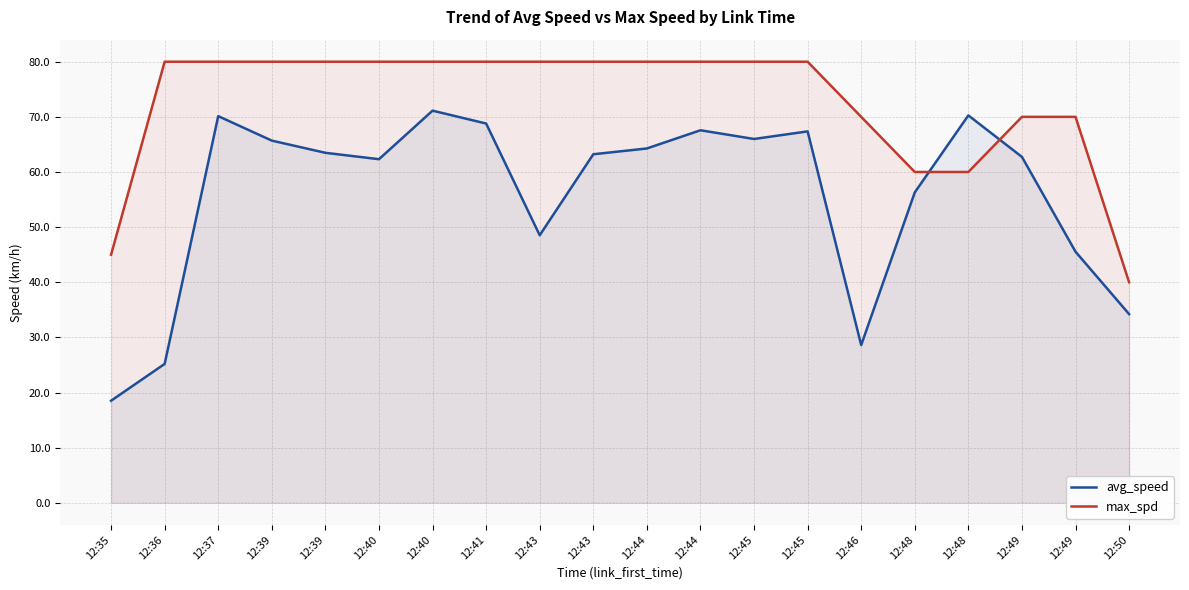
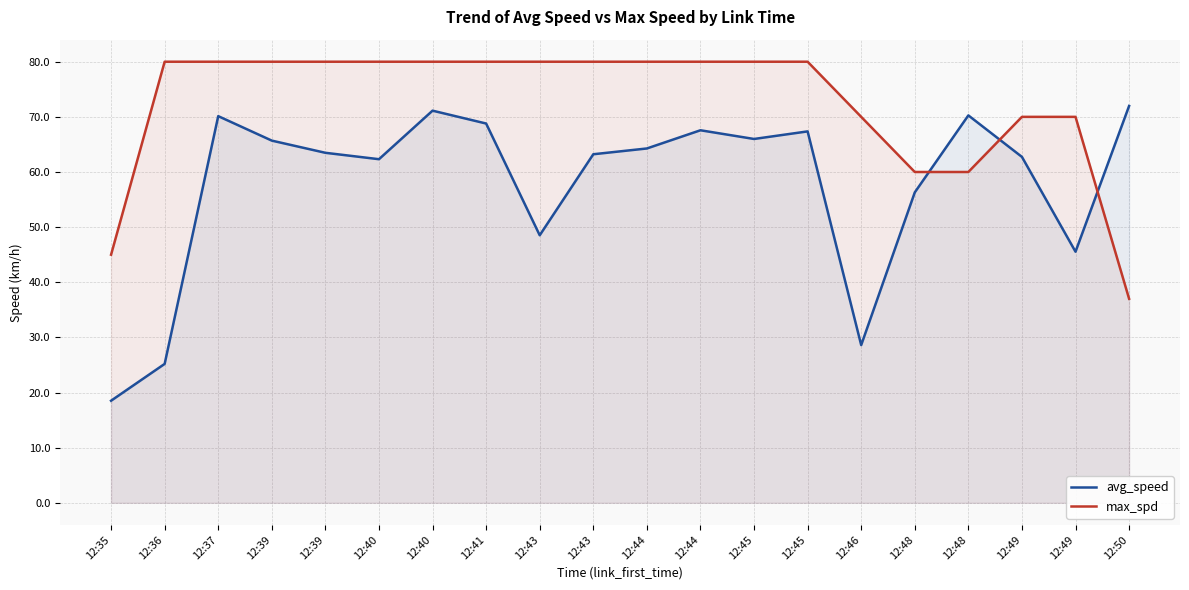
avg_speed, 12:50: 34 -> 72
max_spd, 12:50: 40 -> 37
